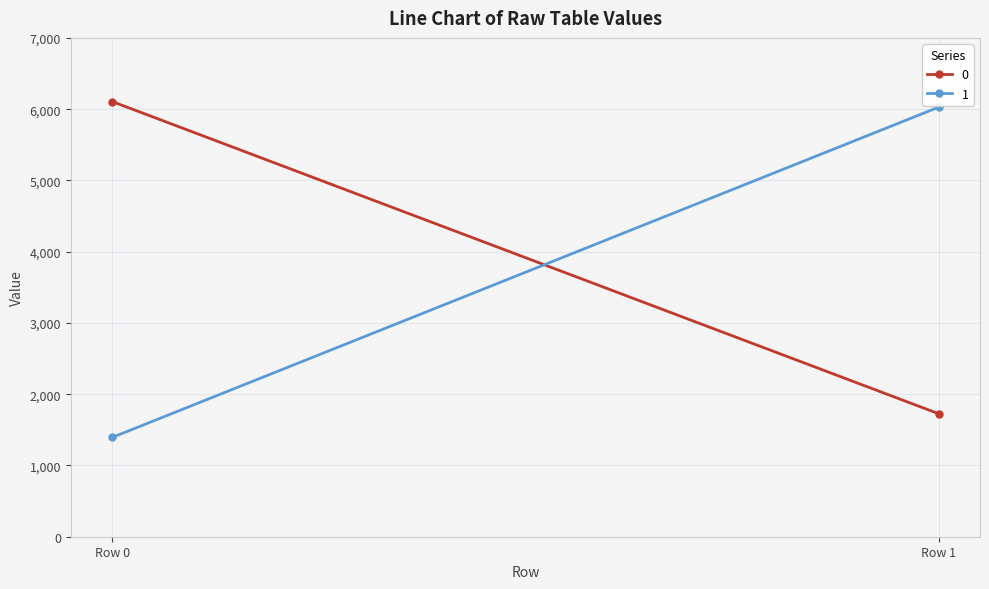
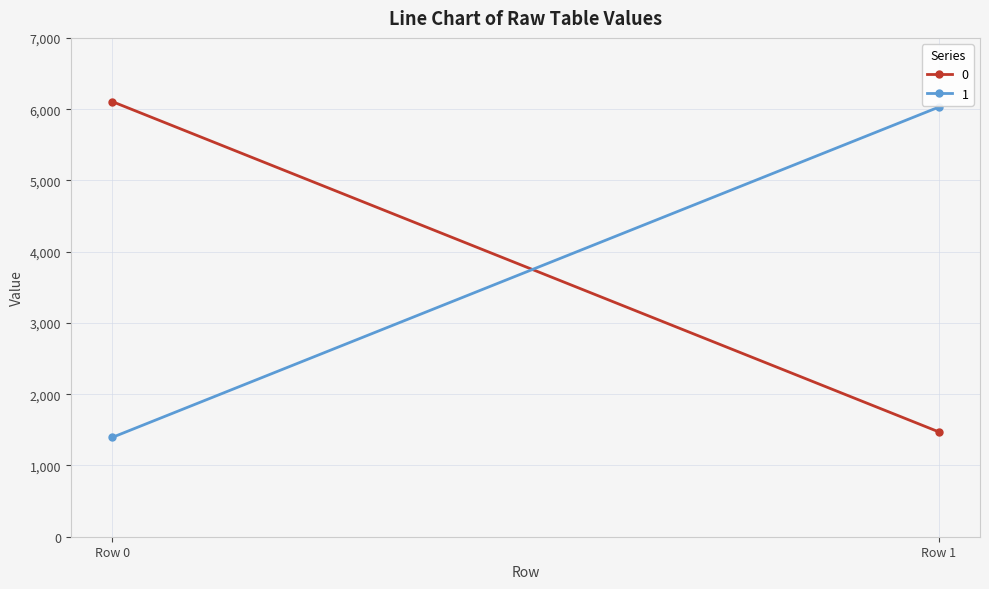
0, Row 1: 1,700 -> 1,500
